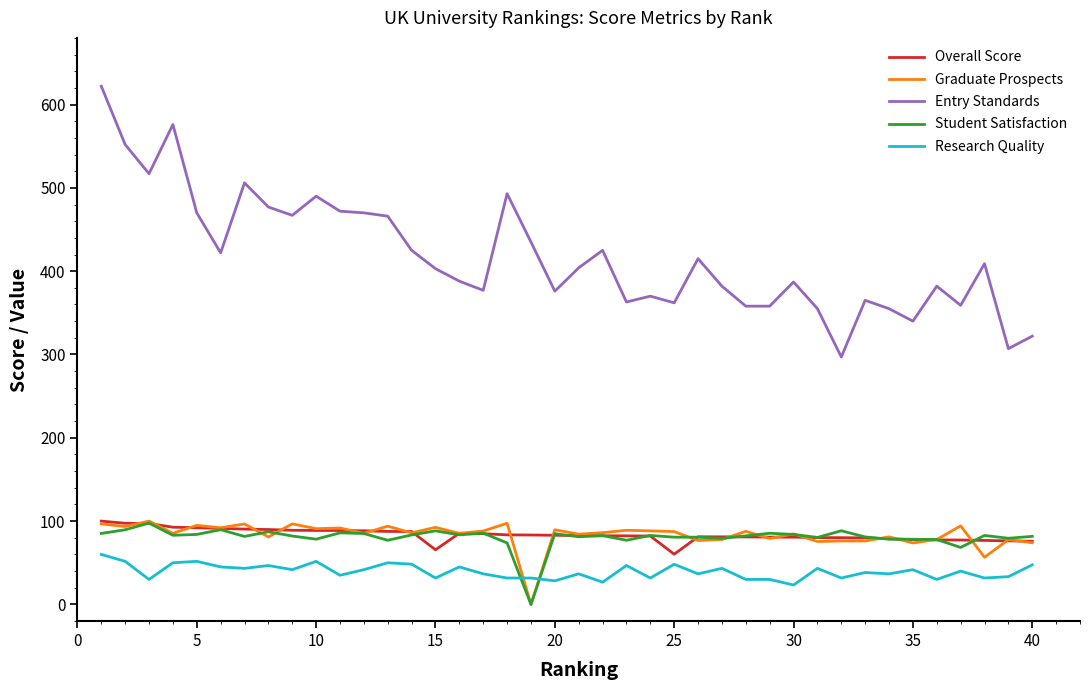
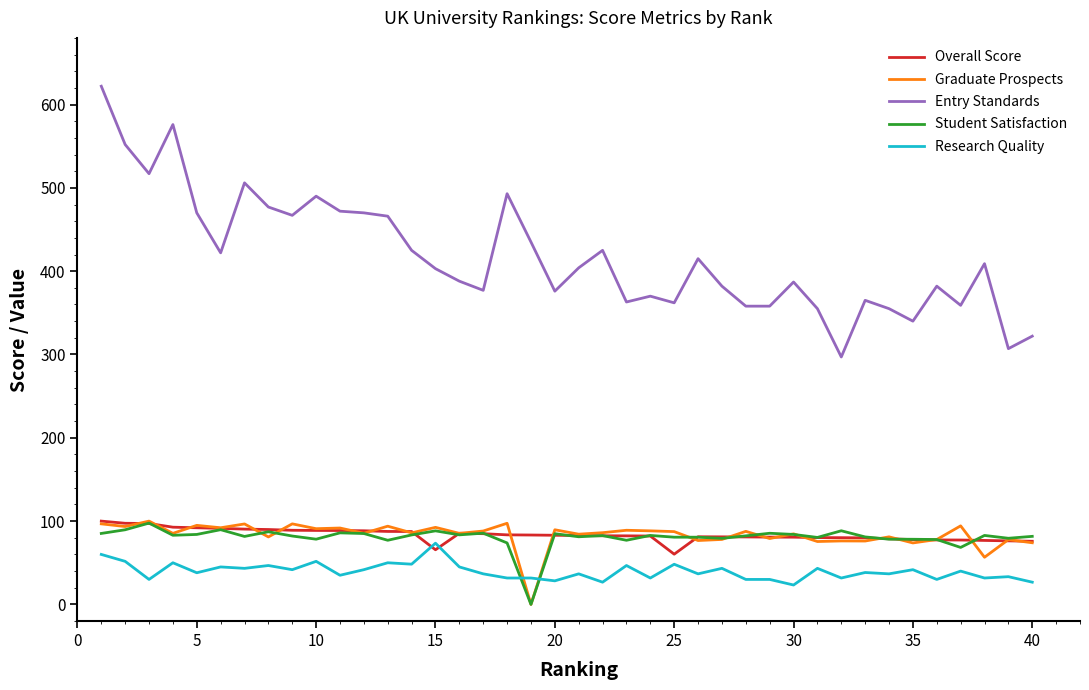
Research Quality, 5: 50 -> 40
Research Quality, 15: 30 -> 70
Research Quality, 40: 50 -> 30
